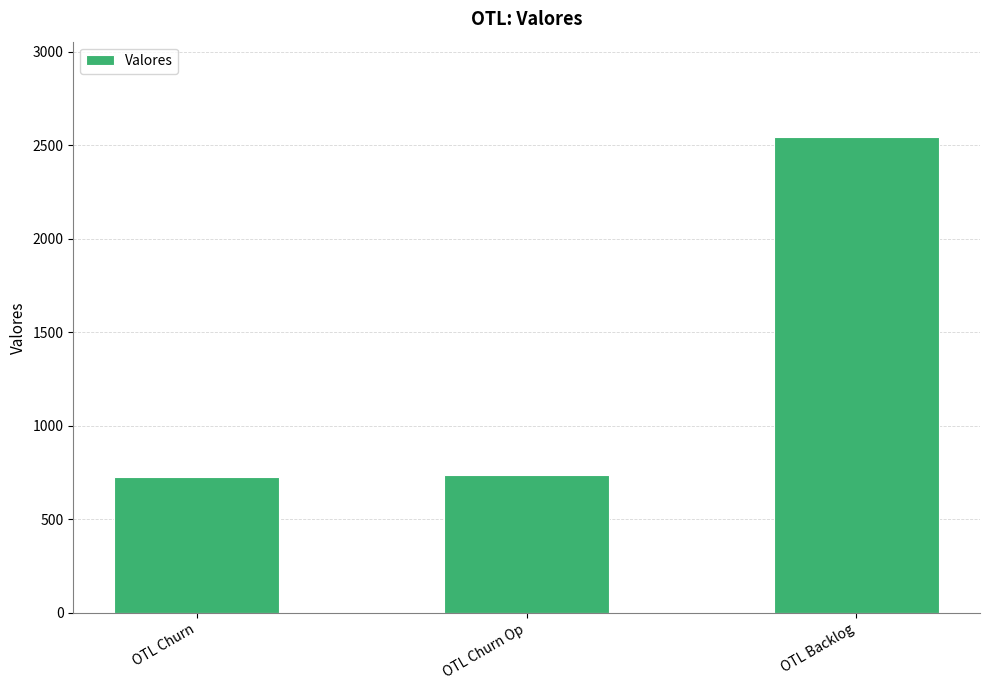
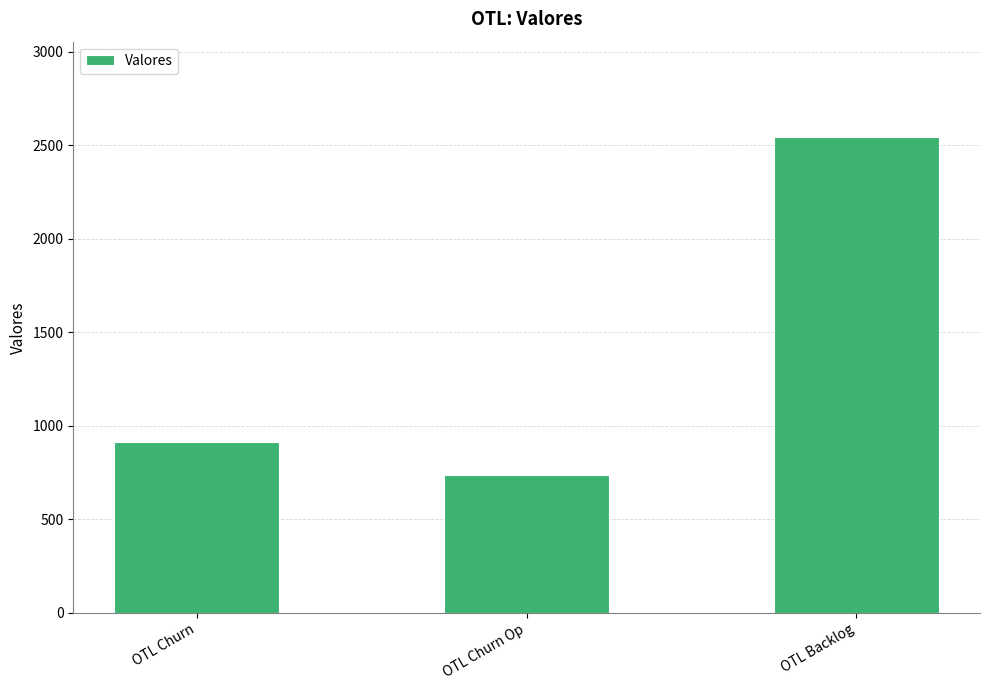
OTL Churn: 720 -> 910
